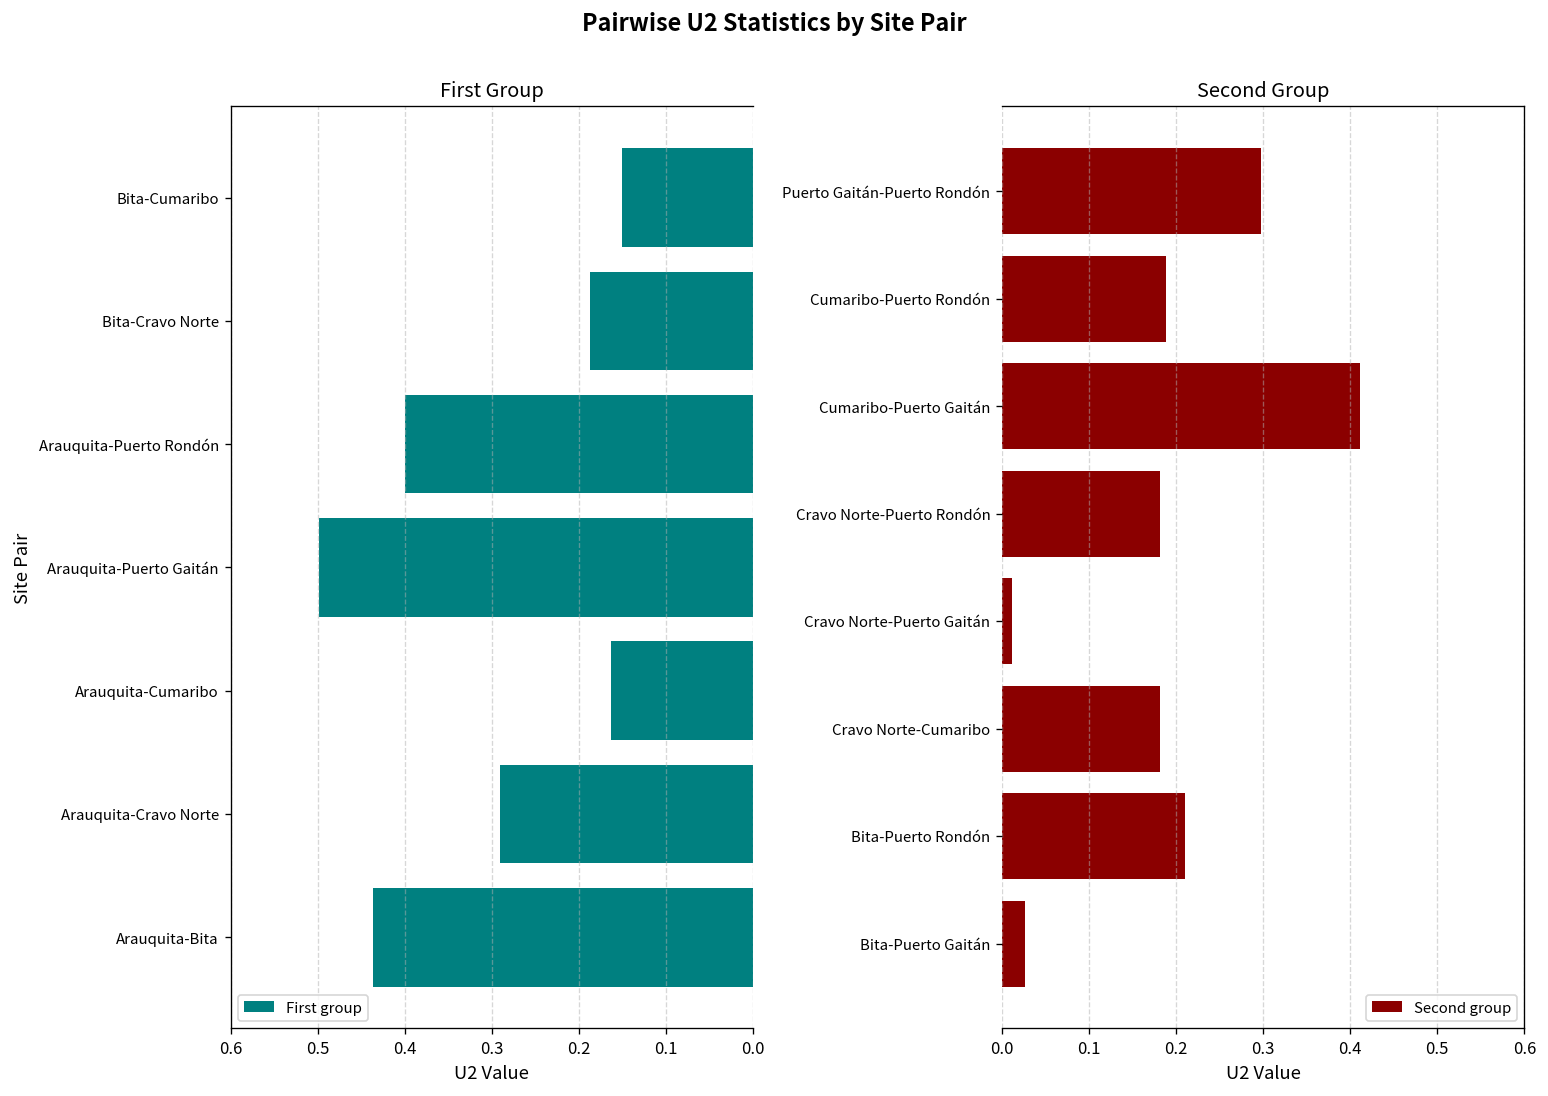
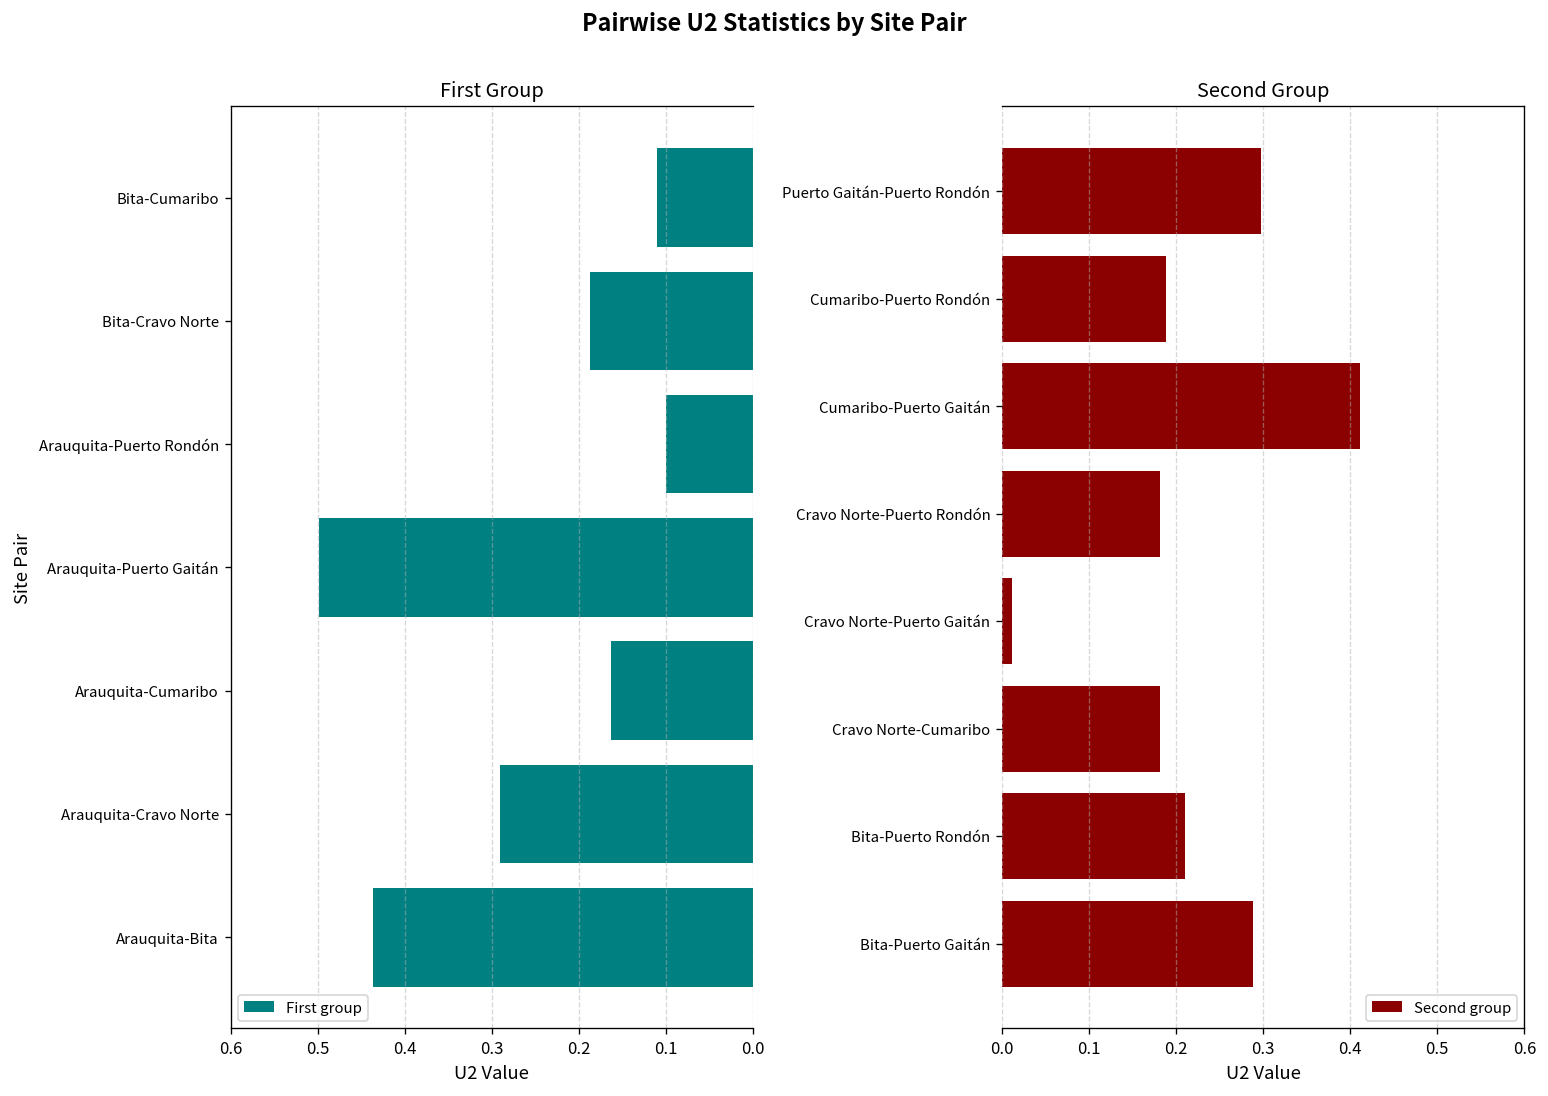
First Group, Bita-Cumaribo: 0.15 -> 0.11
First Group, Arauquita-Puerto Rondón: 0.4 -> 0.1
Second Group, Bita-Puerto Gaitán: 0.03 -> 0.29
